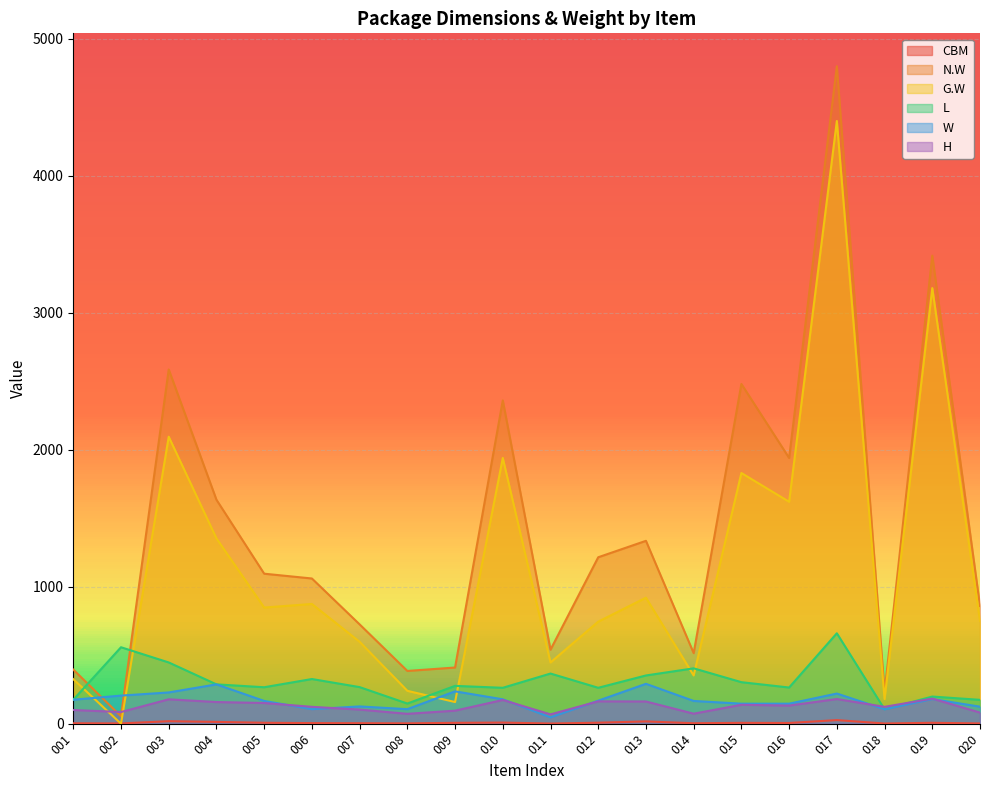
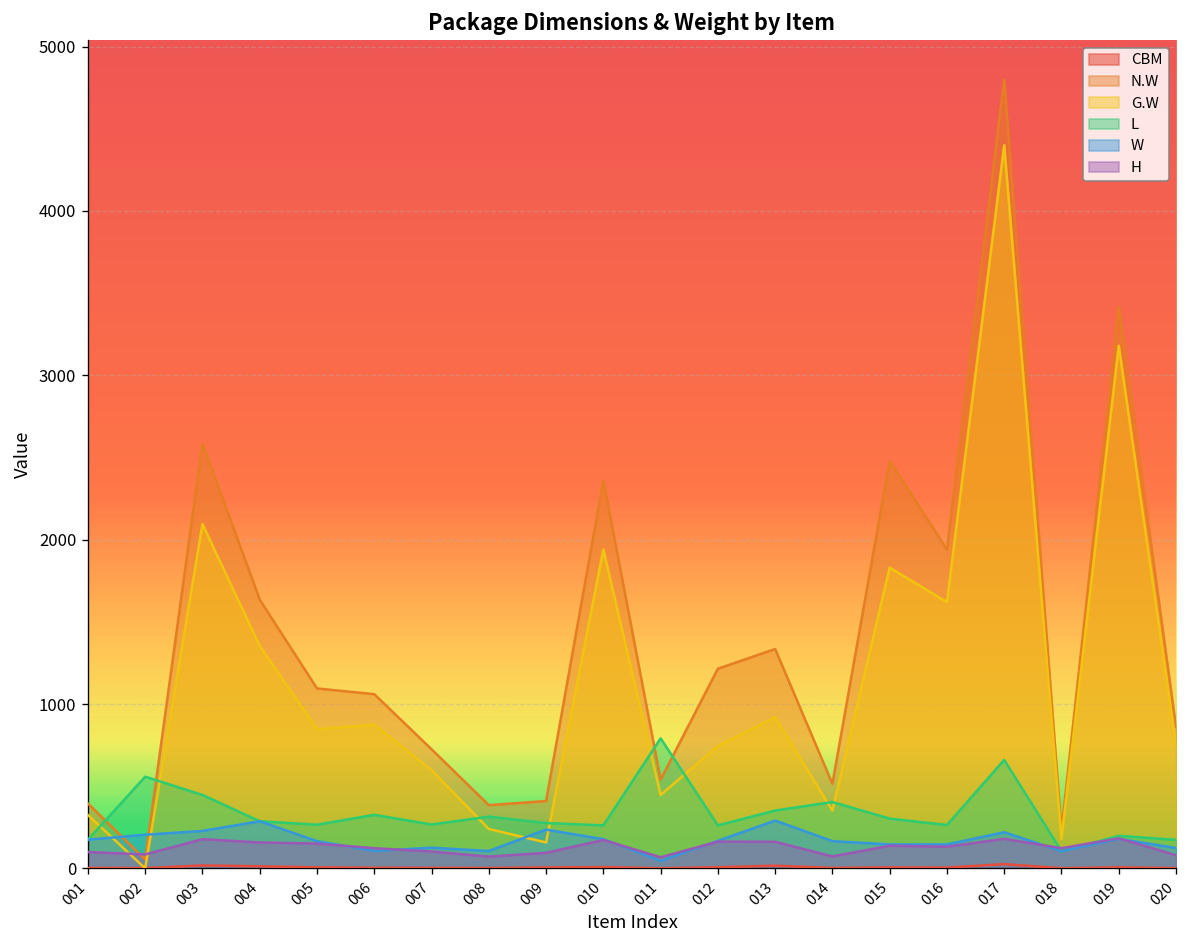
L, 008: 150 -> 320
L, 011: 370 -> 790
